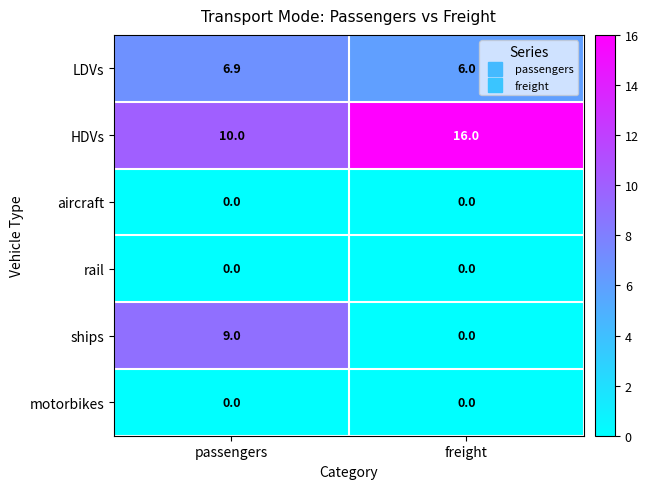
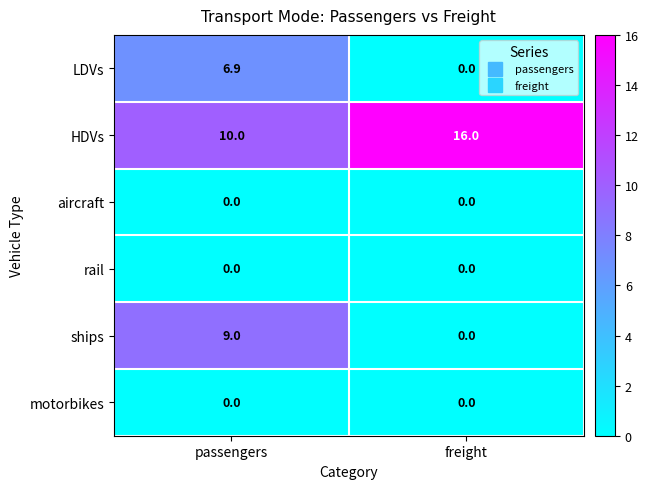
LDVs, freight: 6.0 -> 0.0
